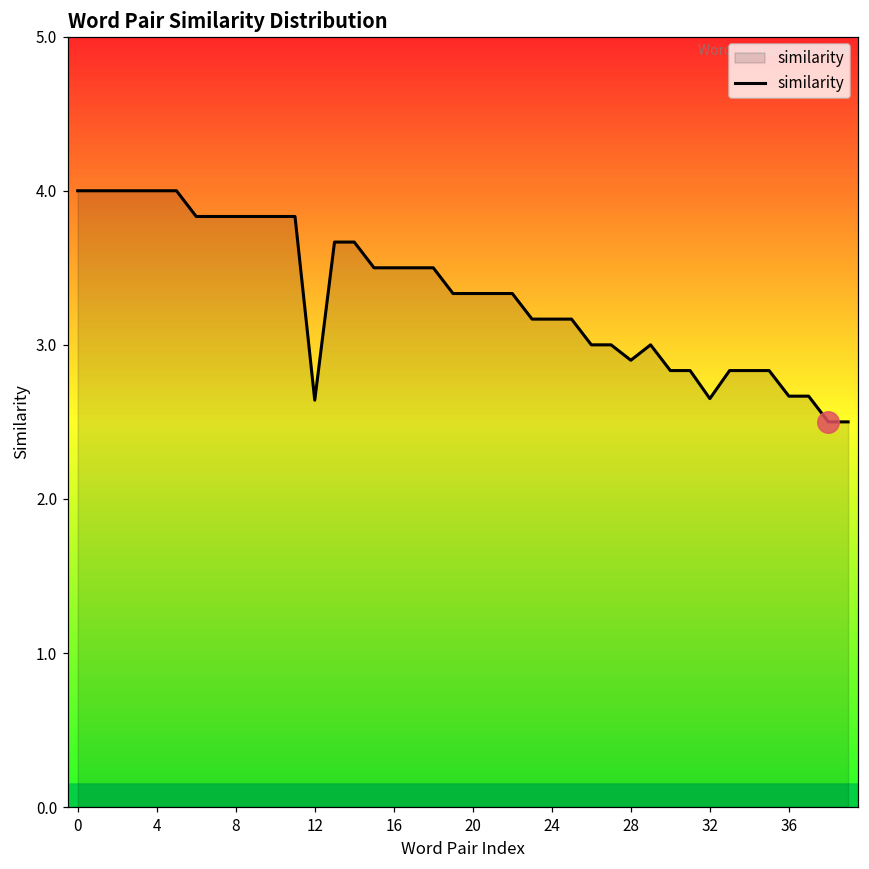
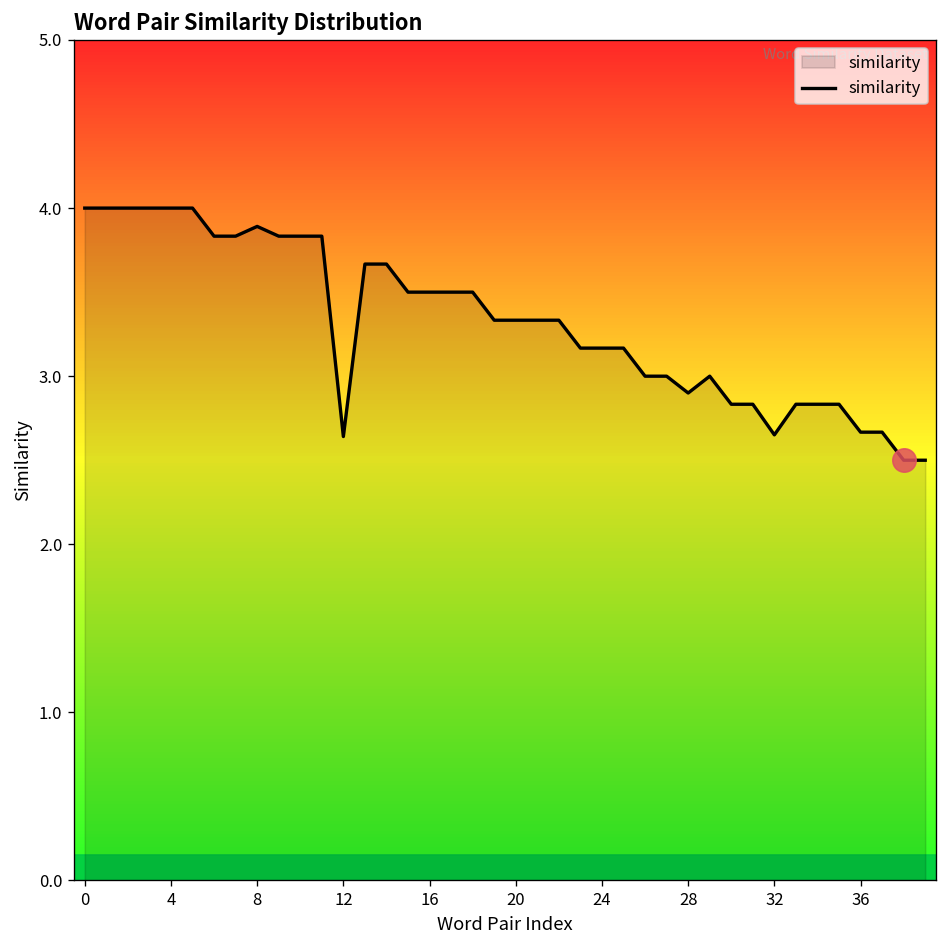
similarity, 8: 3.83 -> 3.89
